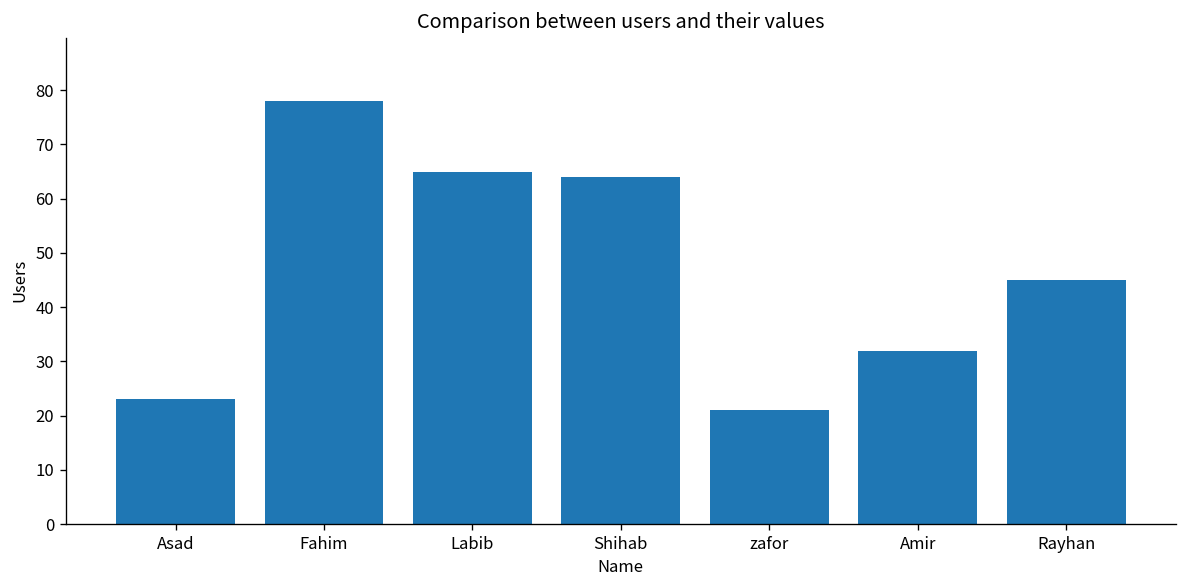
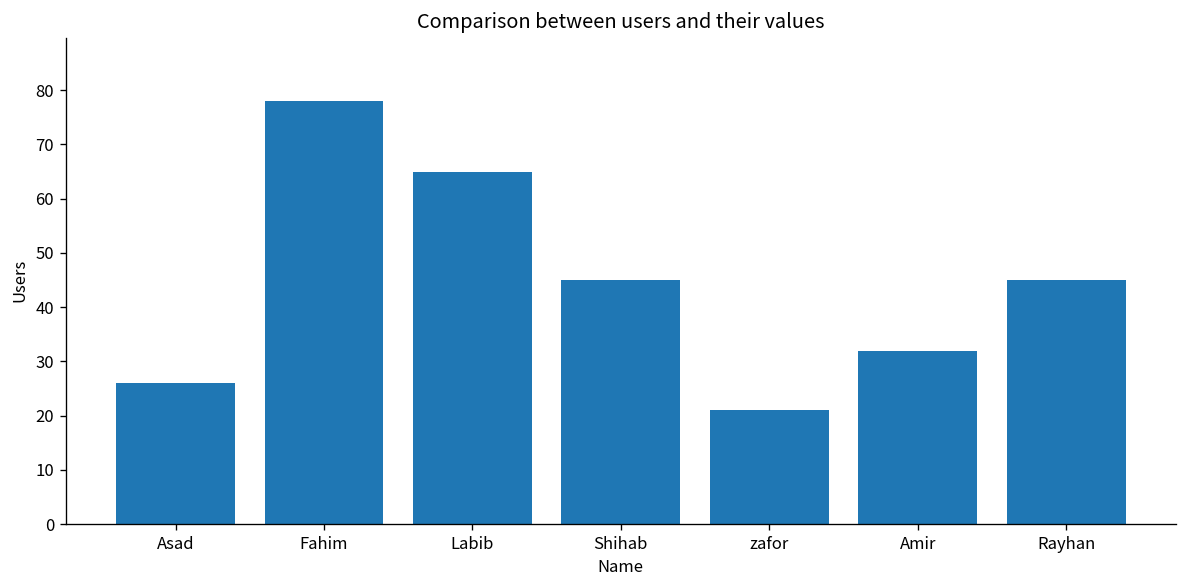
Asad: 23 -> 26
Shihab: 64 -> 45
